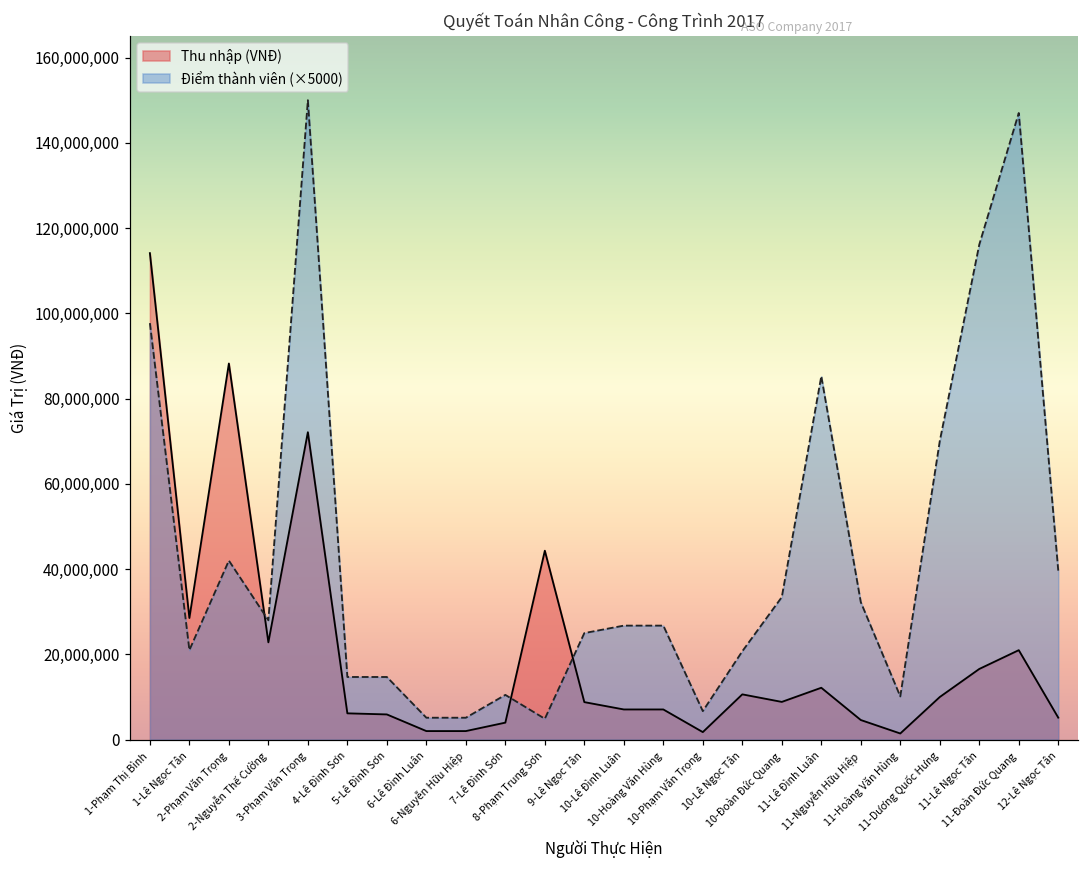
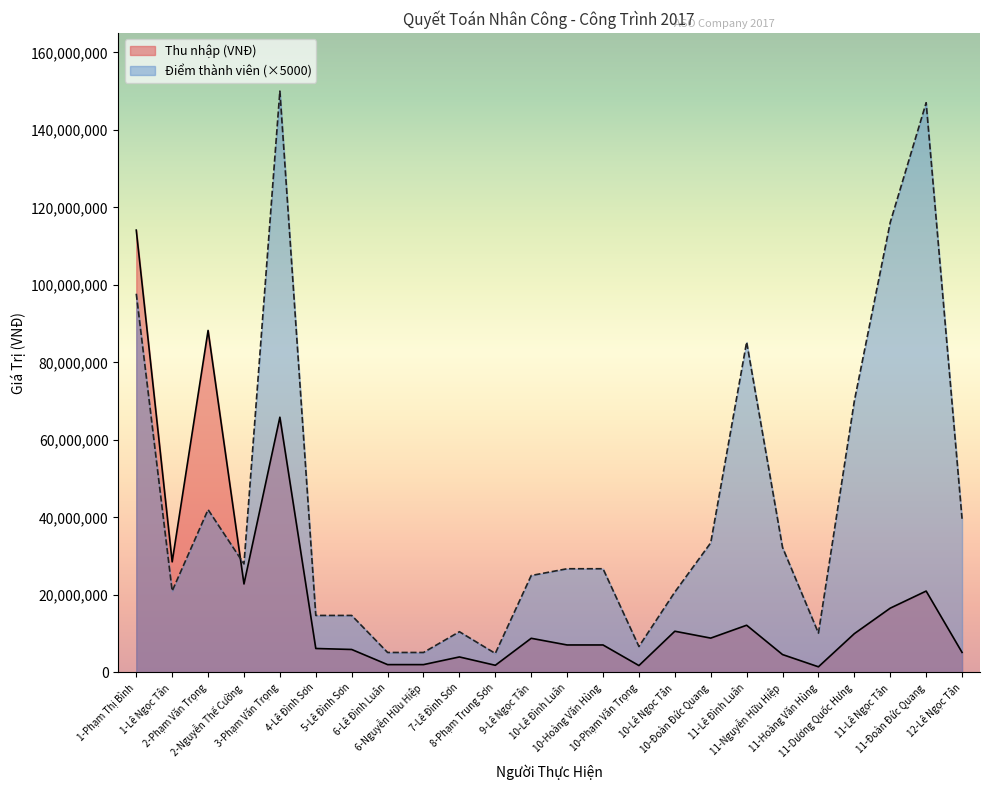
Thu nhập (VNĐ), 3-Phạm Văn Trọng: 72,000,000 -> 66,000,000
Thu nhập (VNĐ), 8-Phạm Trung Sơn: 44,000,000 -> 2,000,000
